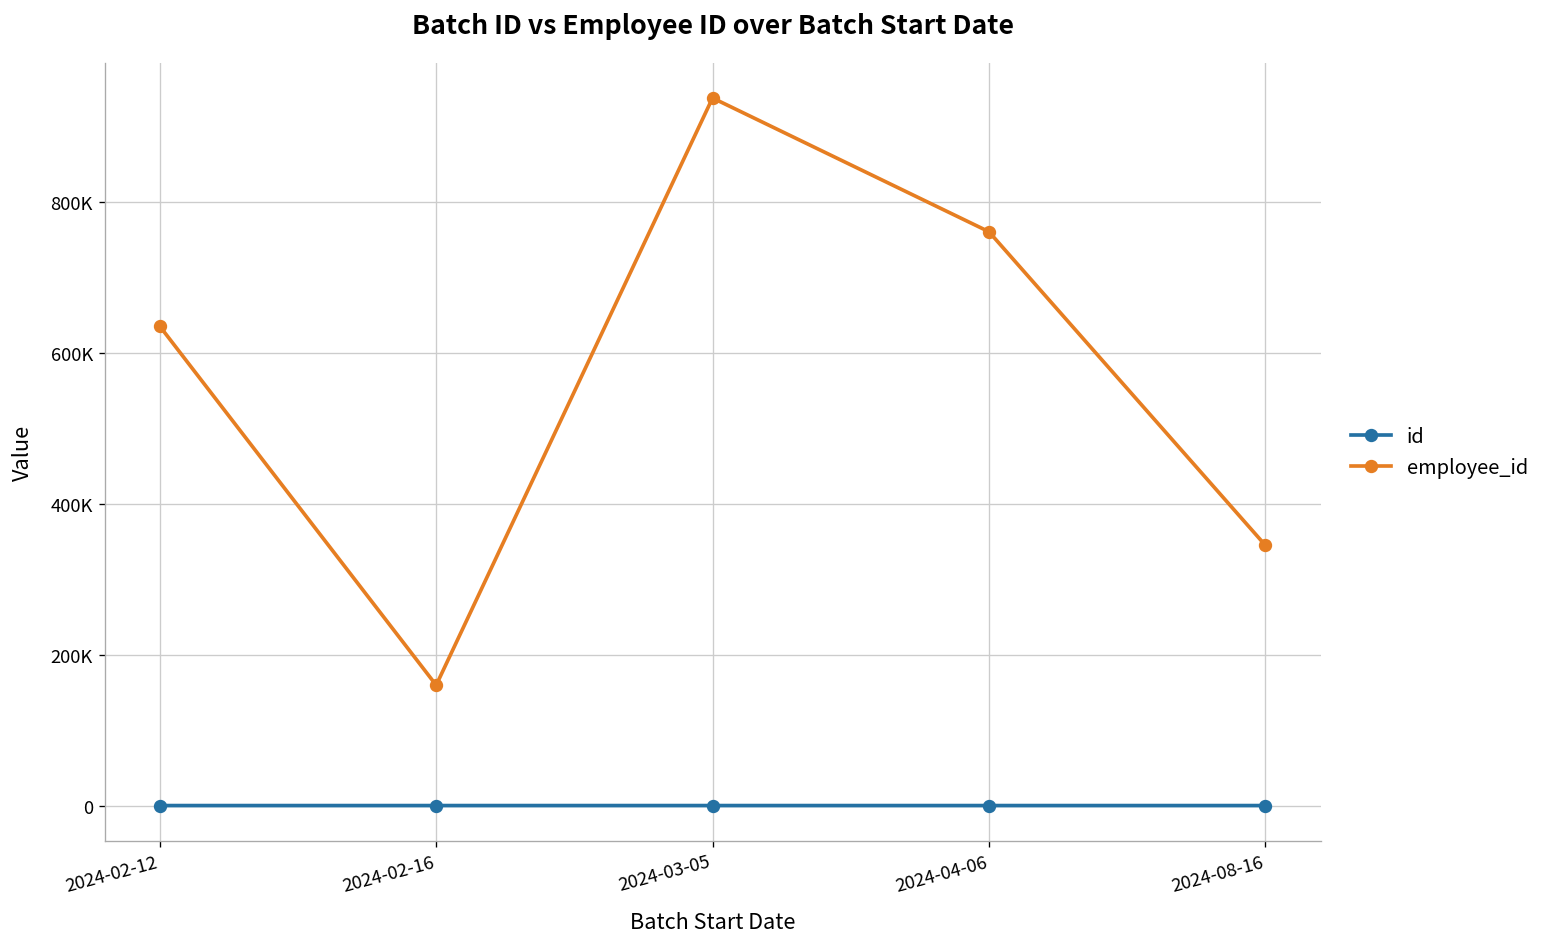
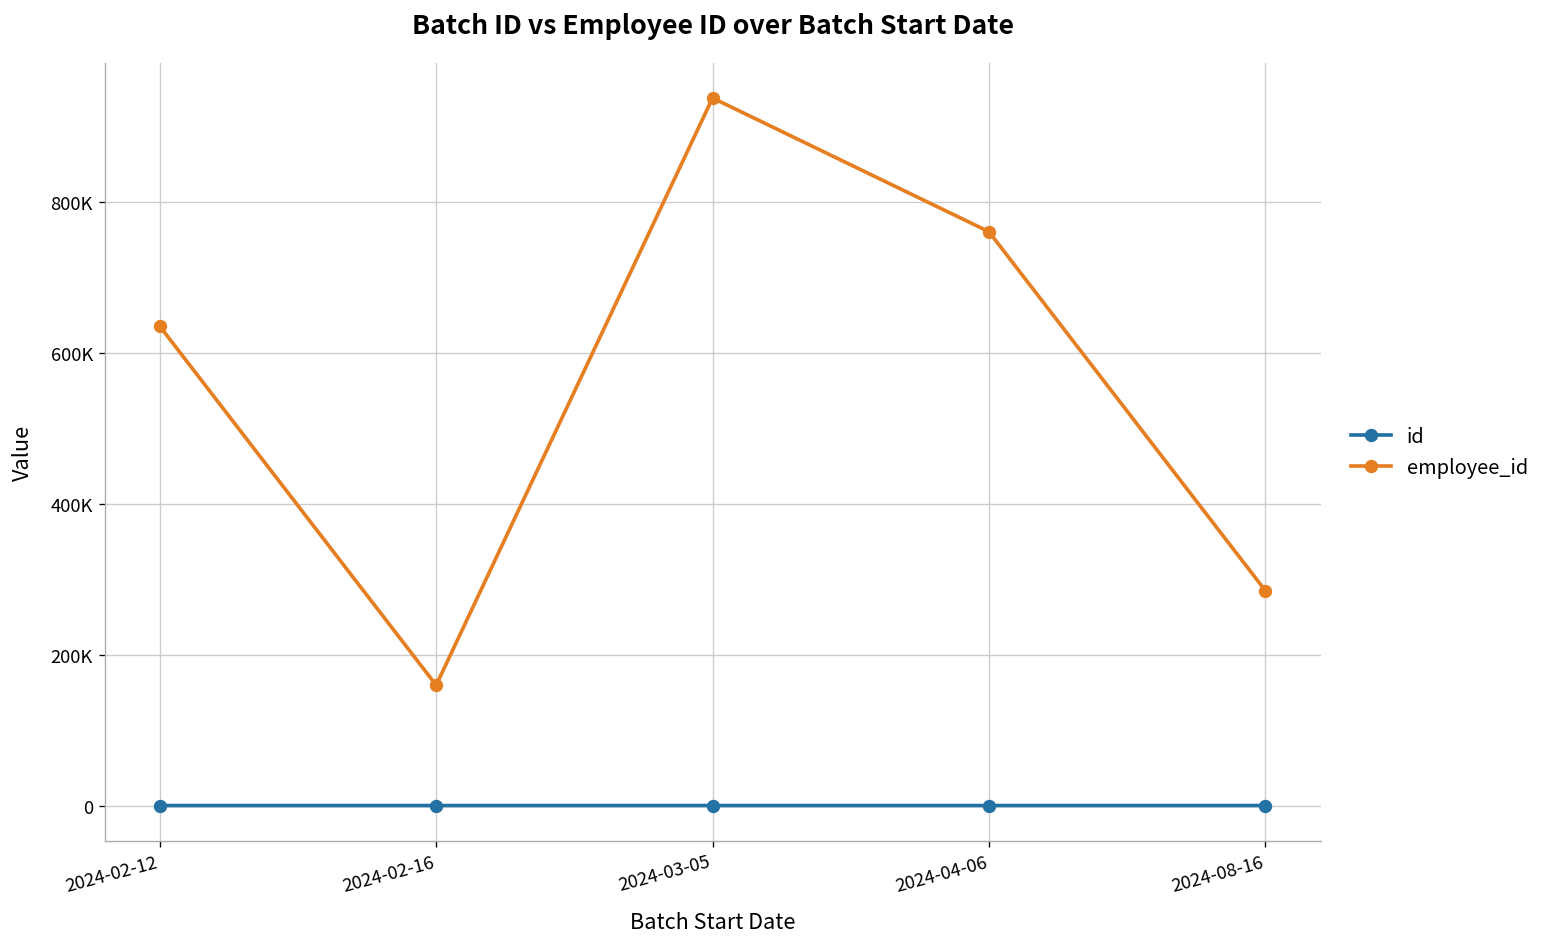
employee_id, 2024-08-16: 350000 -> 280000
